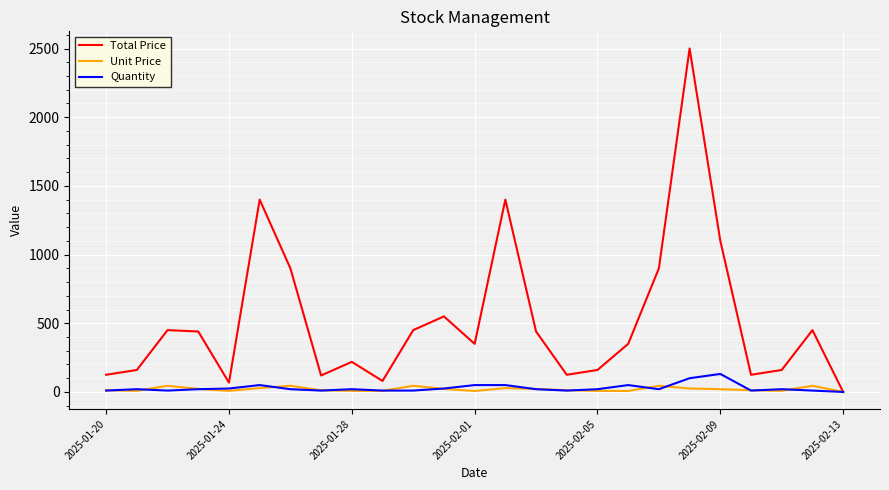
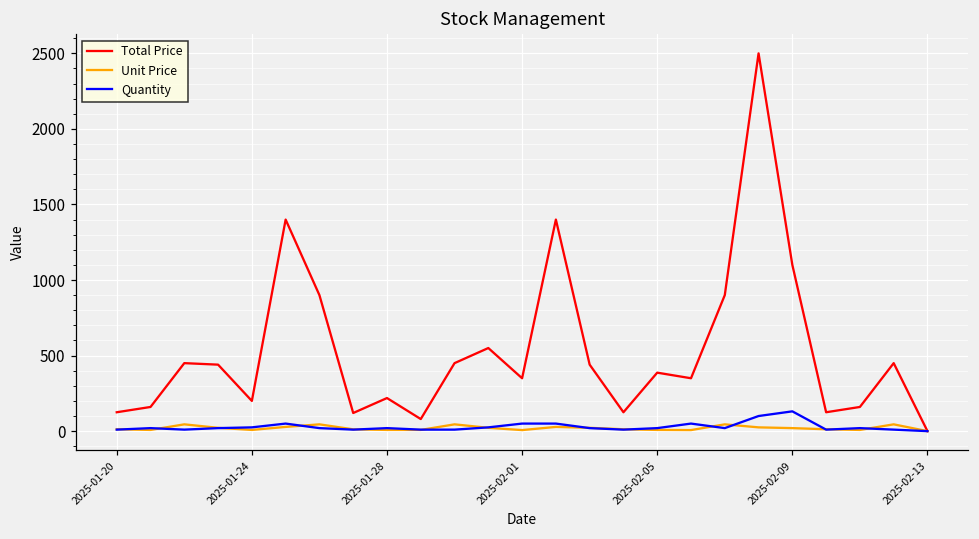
Total Price, 2025-01-24: 70 -> 200
Total Price, 2025-02-05: 160 -> 390
